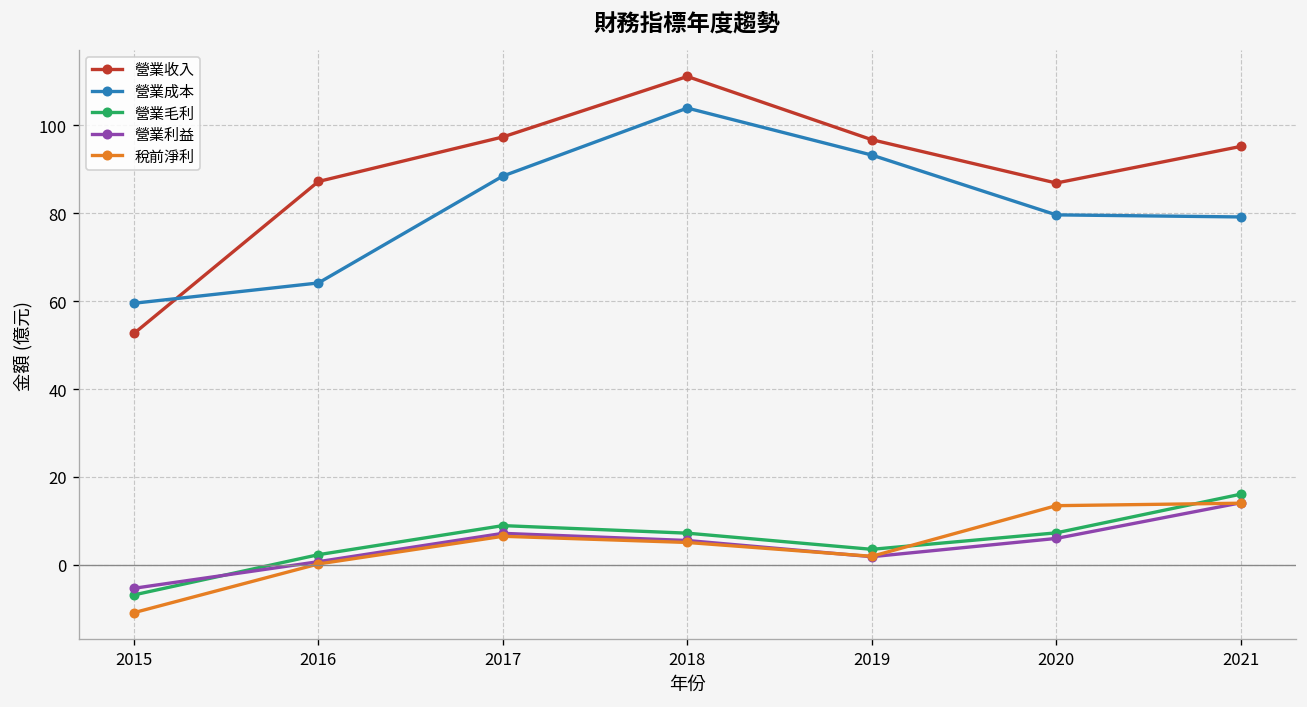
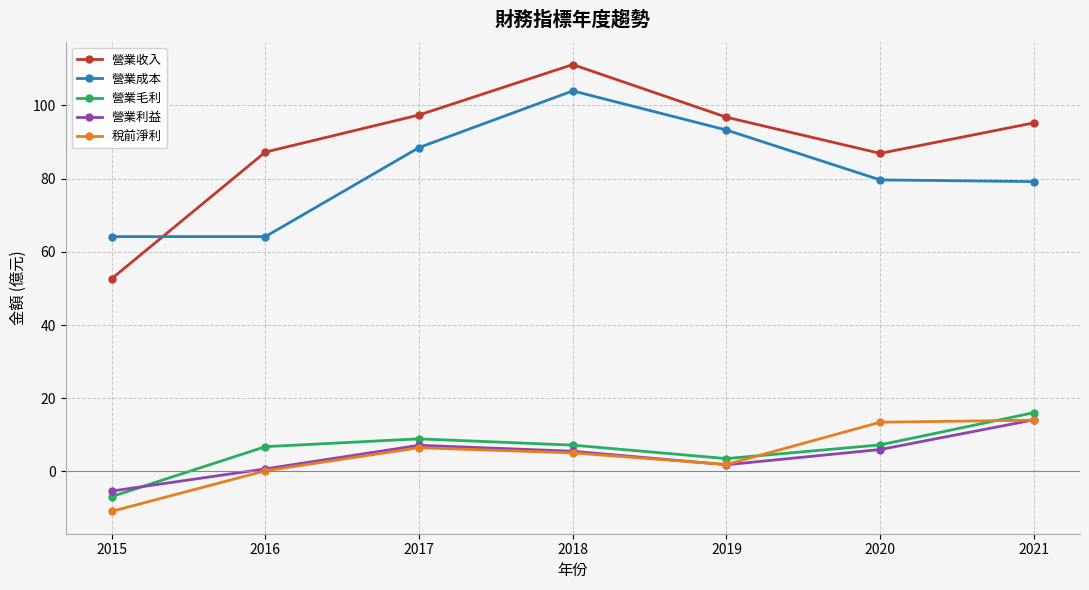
營業成本, 2015: 60 -> 64
營業毛利, 2016: 2 -> 7
